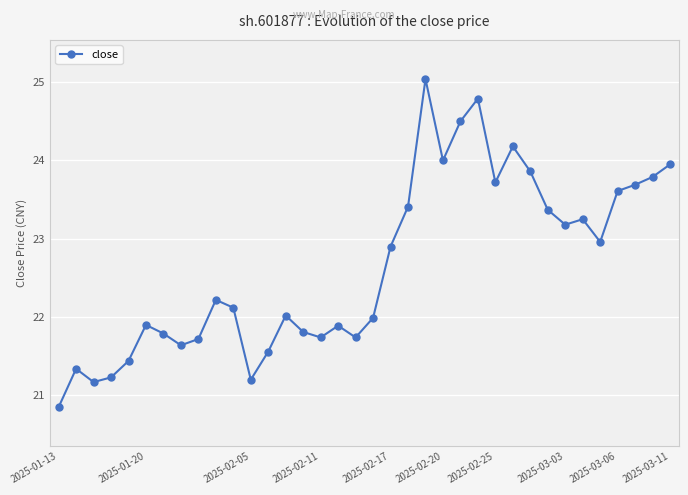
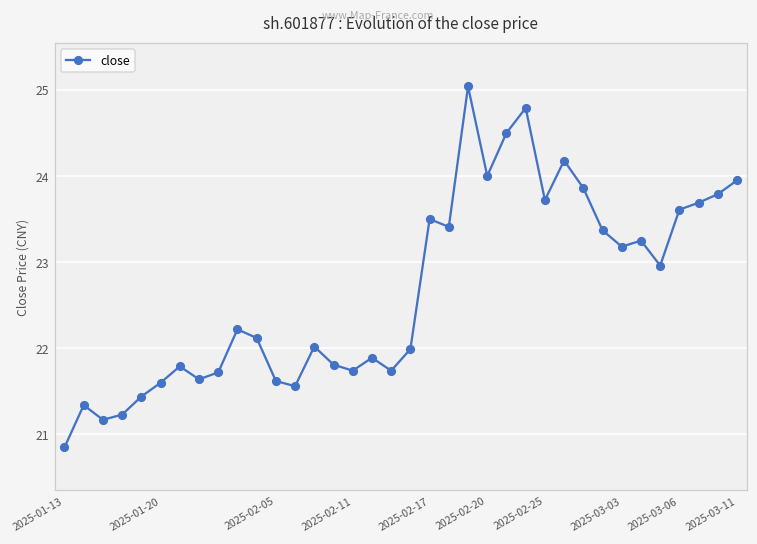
2025-01-20: 21.9 -> 21.6
2025-02-05: 21.2 -> 21.6
2025-02-17: 22.9 -> 23.5
